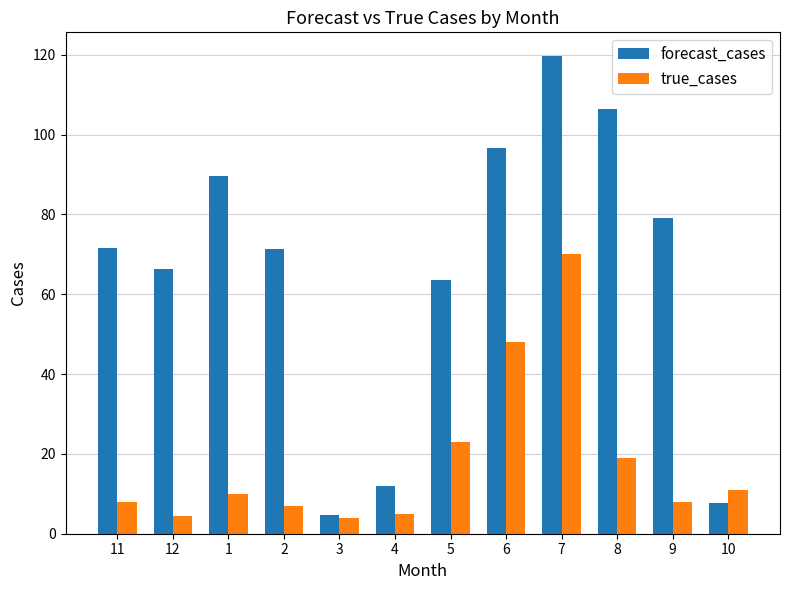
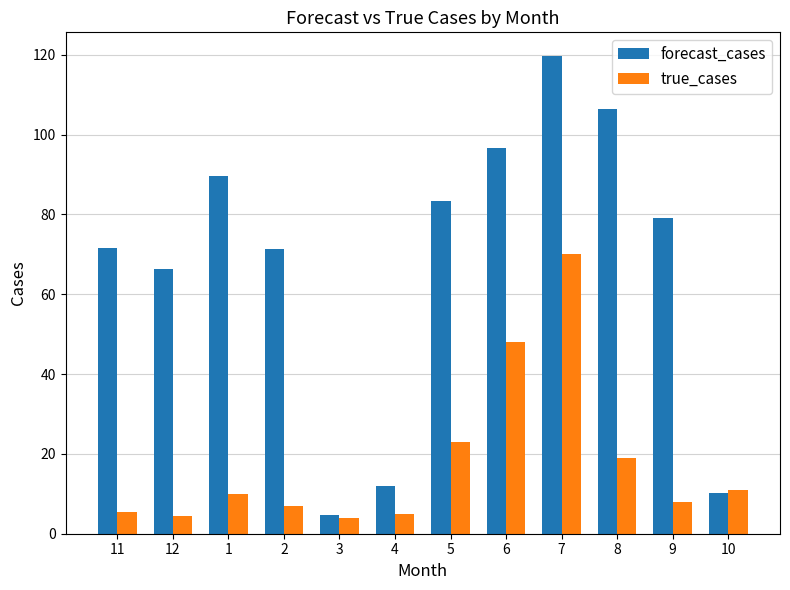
true_cases, 11: 8 -> 5
forecast_cases, 5: 63 -> 83
forecast_cases, 10: 8 -> 10
